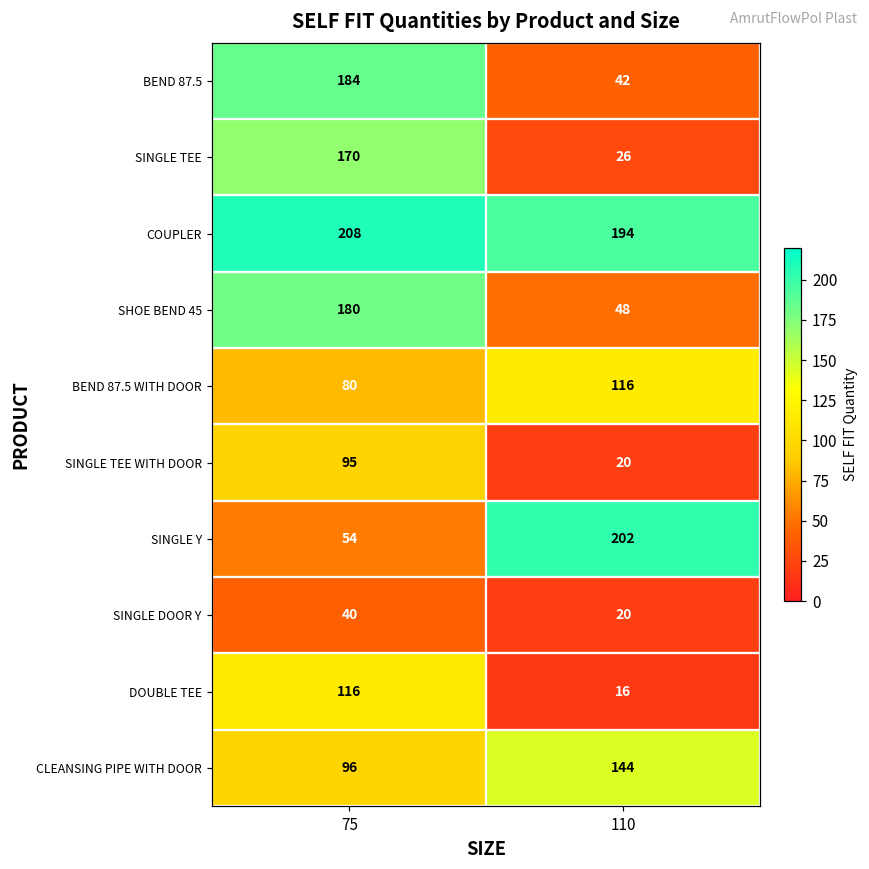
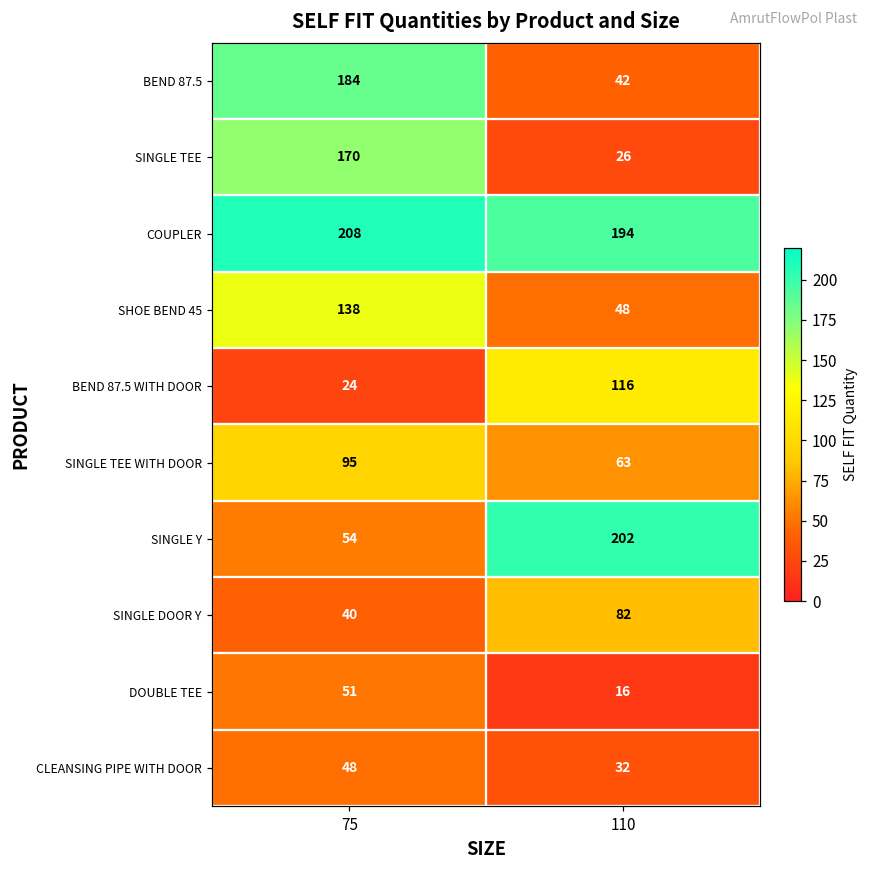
SHOE BEND 45, 75: 180 -> 138
BEND 87.5 WITH DOOR, 75: 80 -> 24
SINGLE TEE WITH DOOR, 110: 20 -> 63
SINGLE DOOR Y, 110: 20 -> 82
DOUBLE TEE, 75: 116 -> 51
CLEANSING PIPE WITH DOOR, 75: 96 -> 48
CLEANSING PIPE WITH DOOR, 110: 144 -> 32
